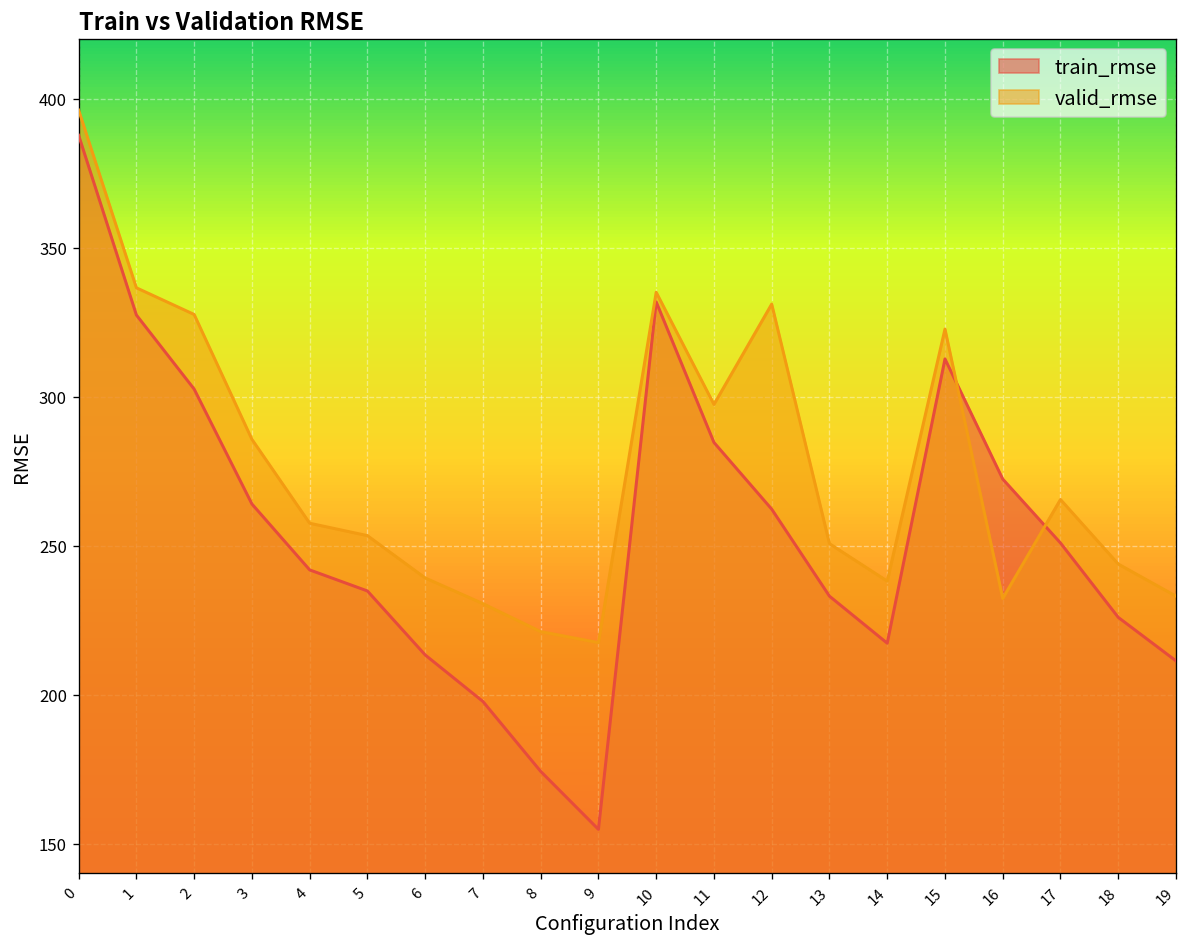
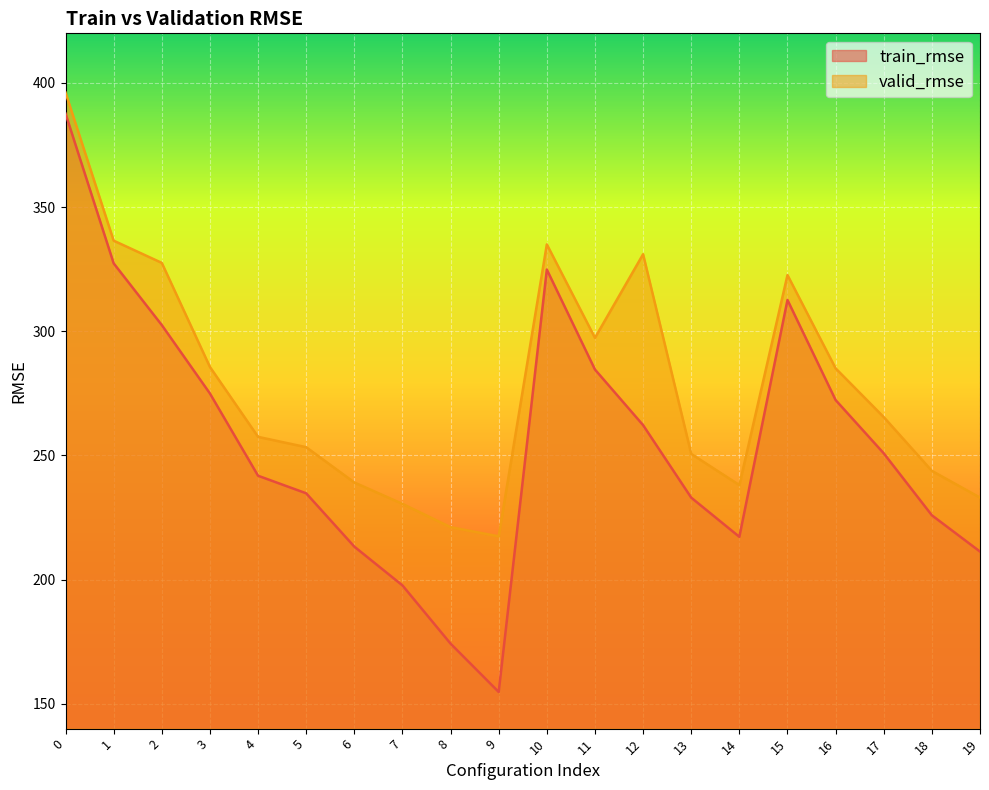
train_rmse, 3: 264 -> 275
train_rmse, 10: 332 -> 325
valid_rmse, 16: 232 -> 285
